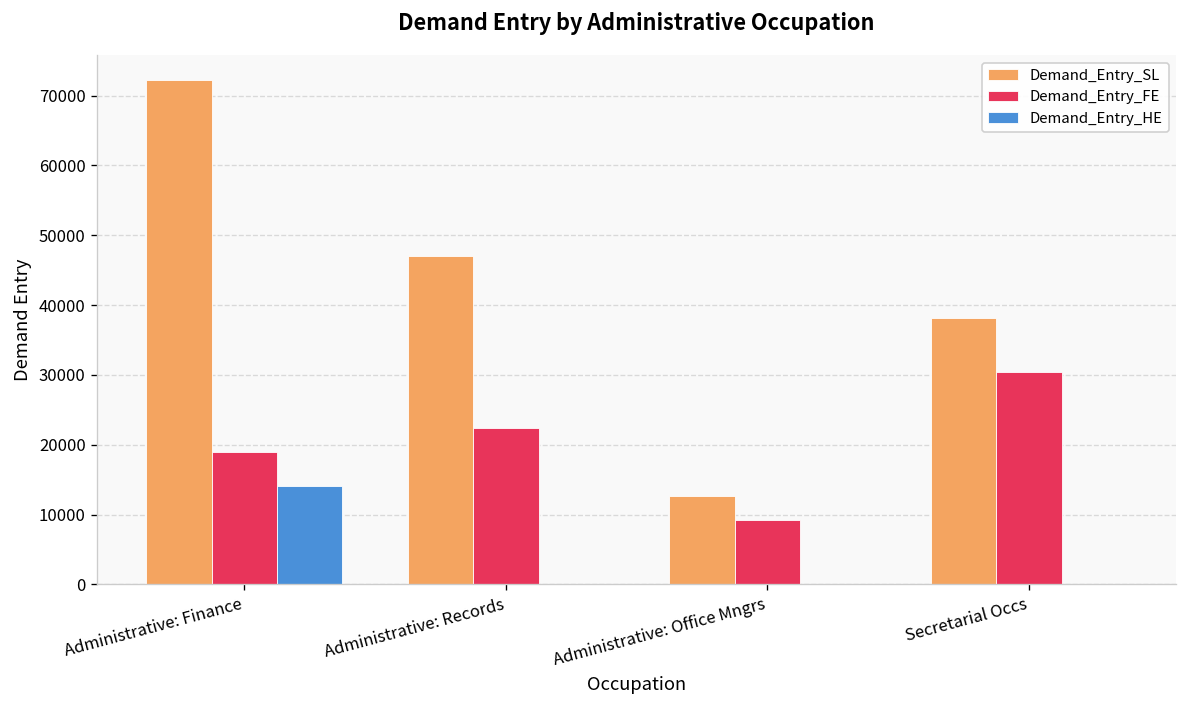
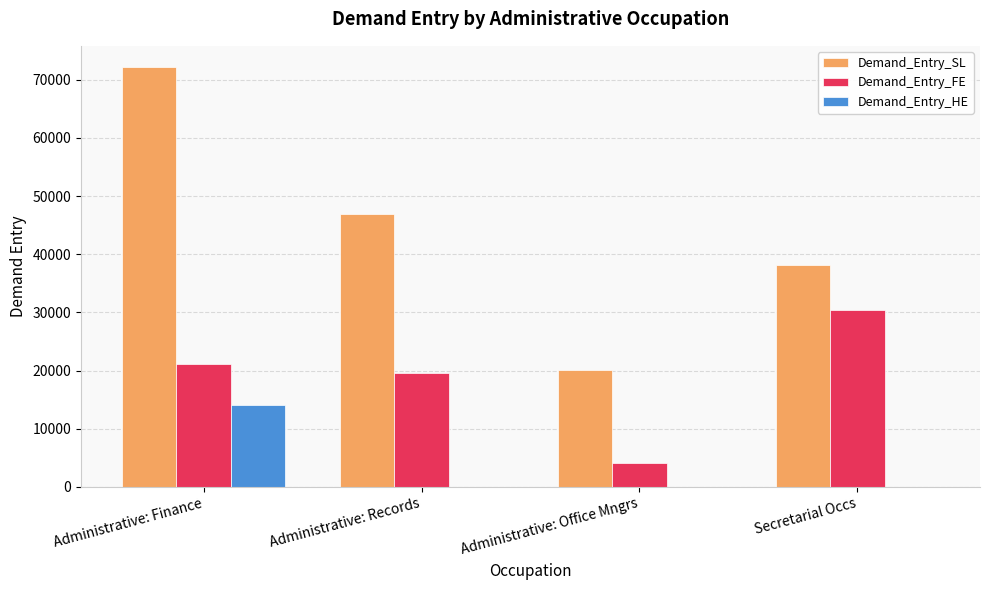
Demand_Entry_FE, Administrative: Finance: 19000 -> 21000
Demand_Entry_FE, Administrative: Records: 22000 -> 20000
Demand_Entry_SL, Administrative: Office Mngrs: 13000 -> 20000
Demand_Entry_FE, Administrative: Office Mngrs: 9000 -> 4000
